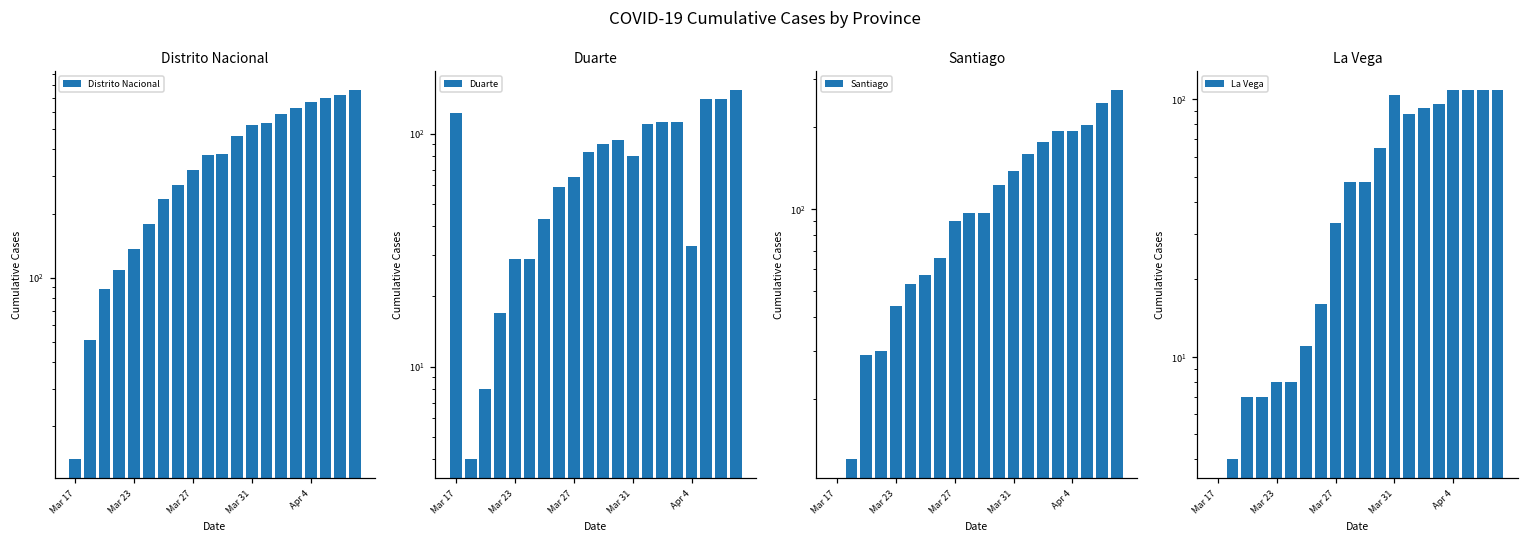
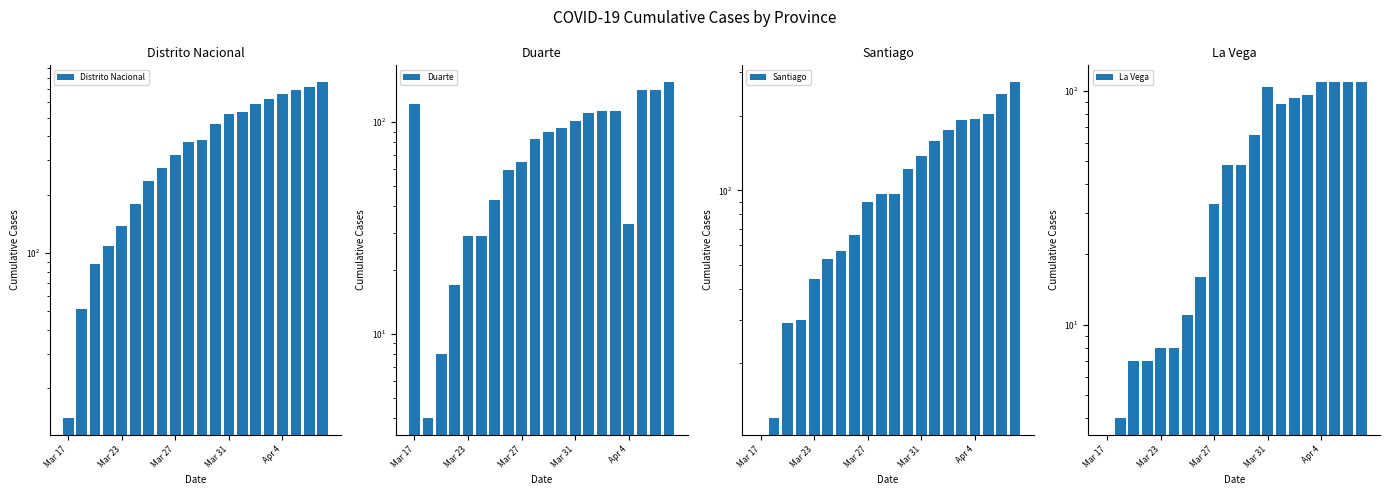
Duarte, Mar 31: 80 -> 100
